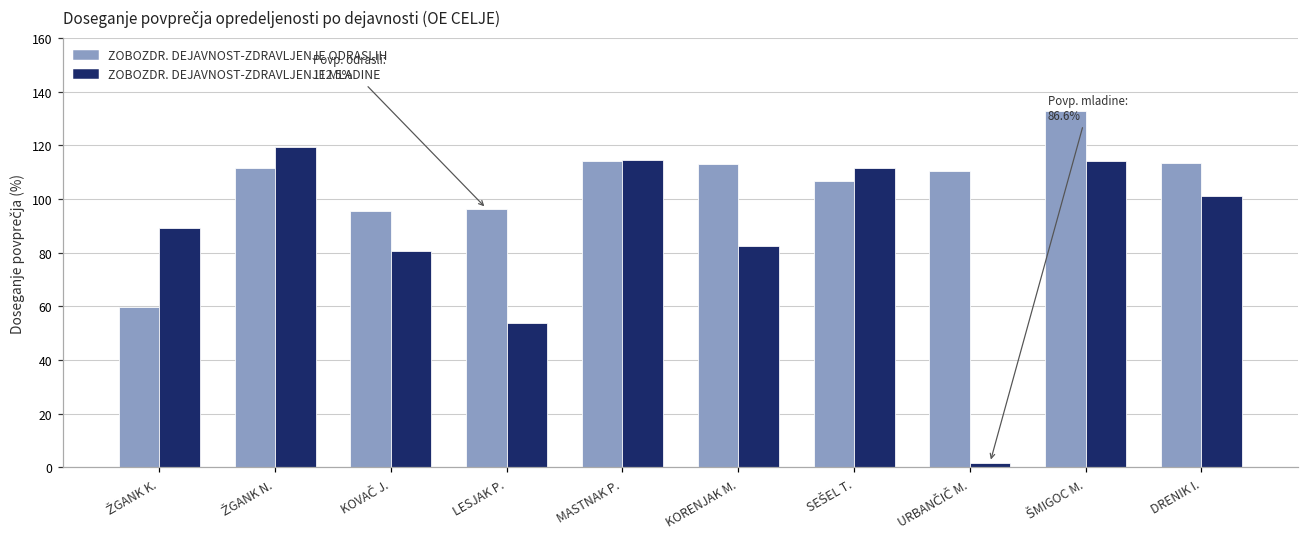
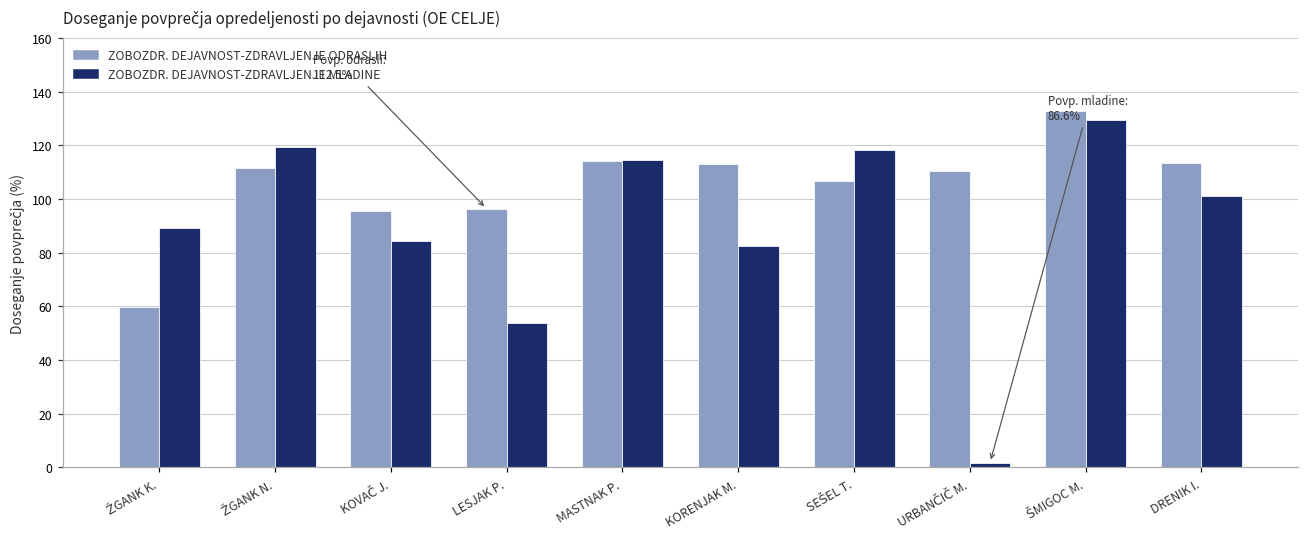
ZOBOZDR. DEJAVNOST-ZDRAVLJENJE MLADINE, KOVAČ J.: 81 -> 84
ZOBOZDR. DEJAVNOST-ZDRAVLJENJE MLADINE, SEŠEL T.: 112 -> 118
ZOBOZDR. DEJAVNOST-ZDRAVLJENJE MLADINE, ŠMIGOC M.: 114 -> 129
